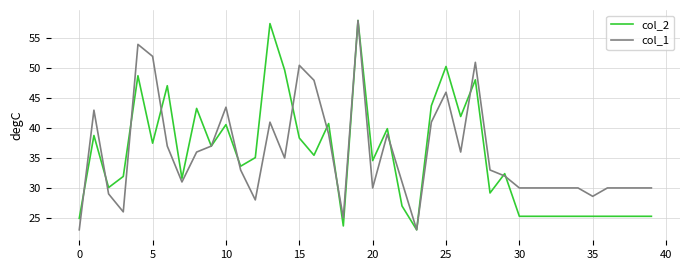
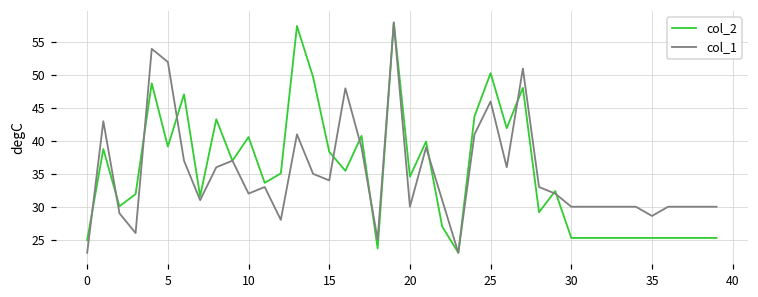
col_2, 5: 37 -> 39
col_1, 10: 44 -> 32
col_1, 15: 51 -> 34
